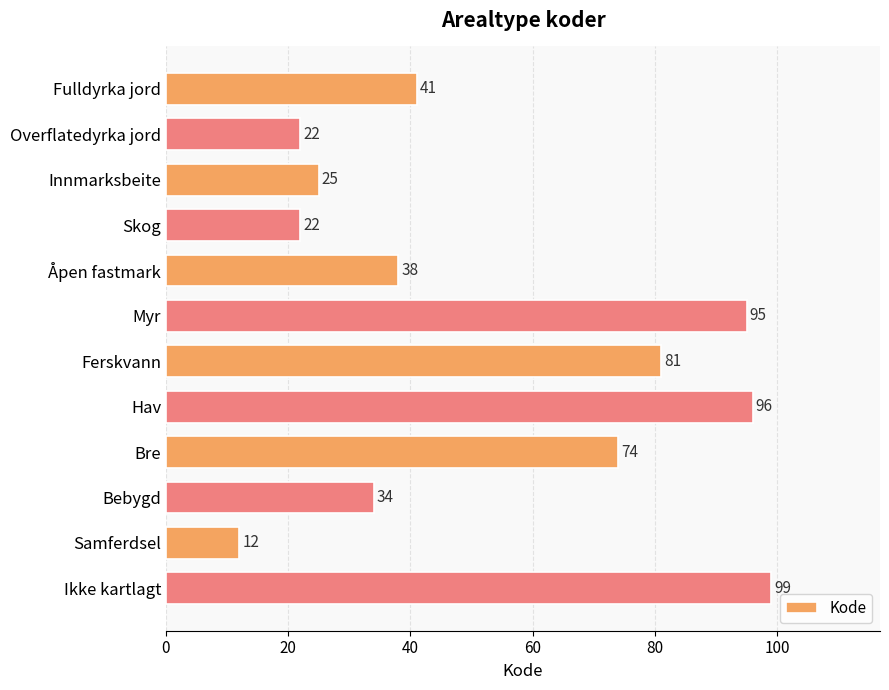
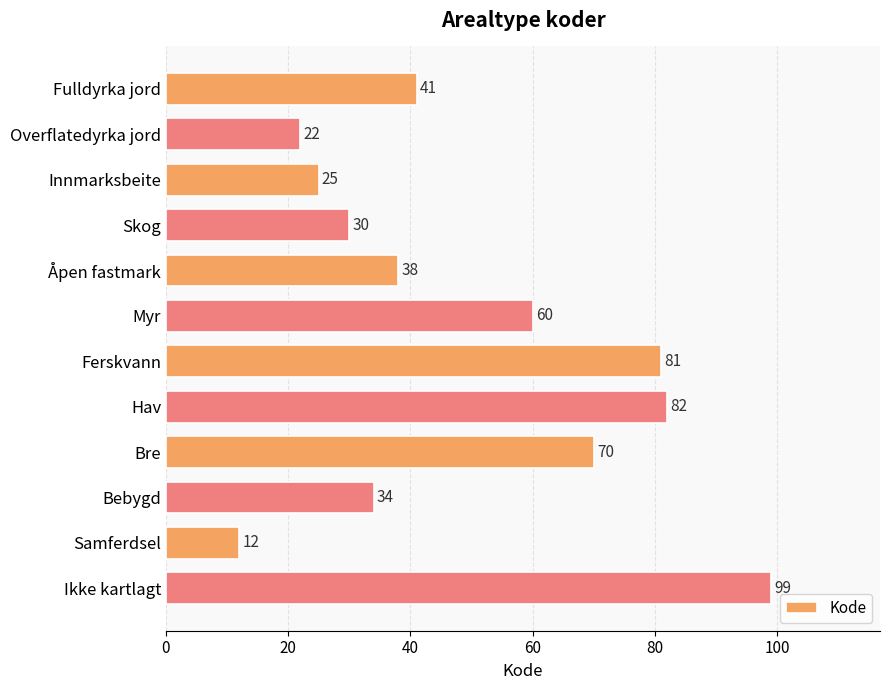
Skog: 22 -> 30
Myr: 95 -> 60
Hav: 96 -> 82
Bre: 74 -> 70
